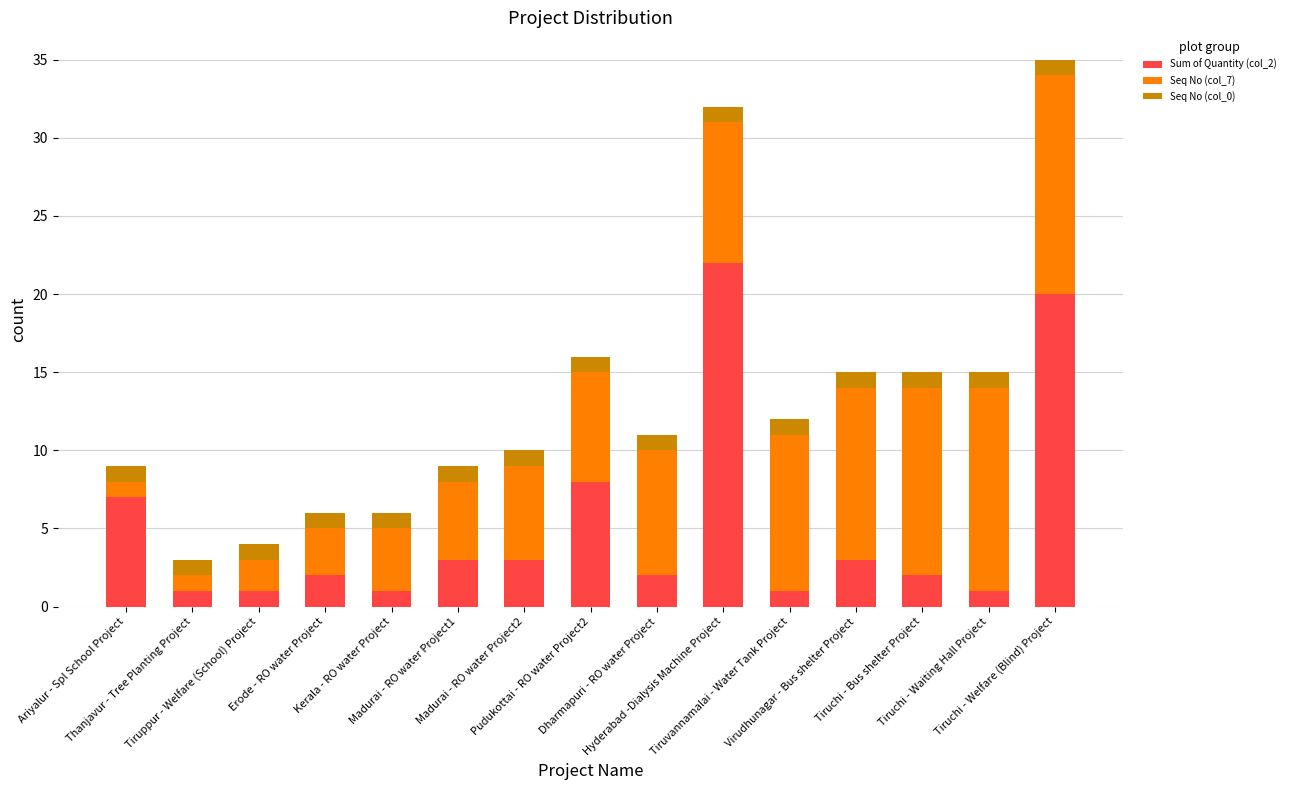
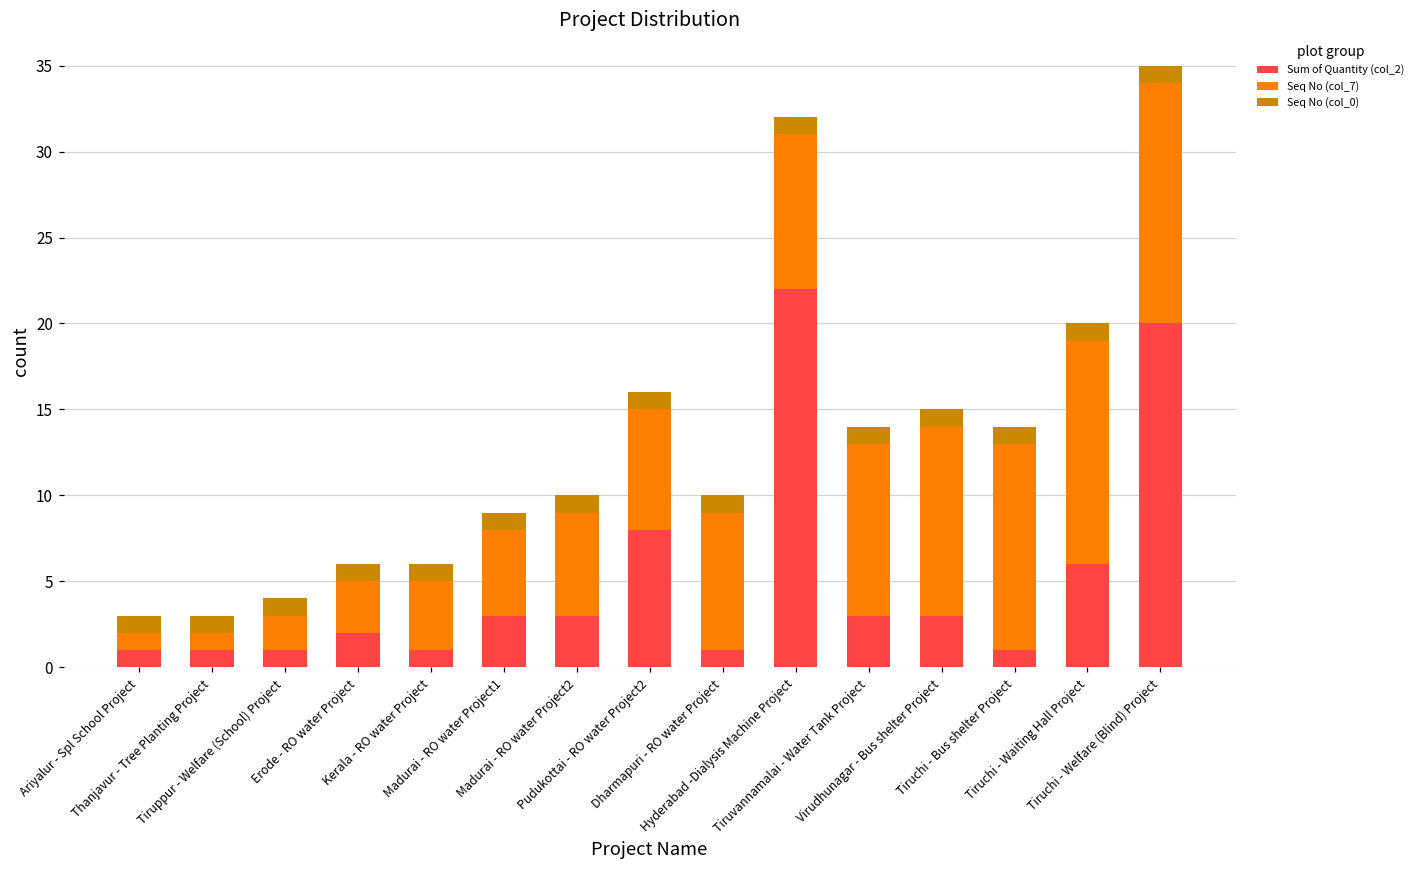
Sum of Quantity (col_2), Ariyalur - Spl School Project: 7 -> 1
Sum of Quantity (col_2), Dharmapuri - RO water Project: 2 -> 1
Sum of Quantity (col_2), Tiruvannamalai - Water Tank Project: 1 -> 3
Sum of Quantity (col_2), Tiruchi - Bus shelter Project: 2 -> 1
Sum of Quantity (col_2), Tiruchi - Waiting Hall Project: 1 -> 6
